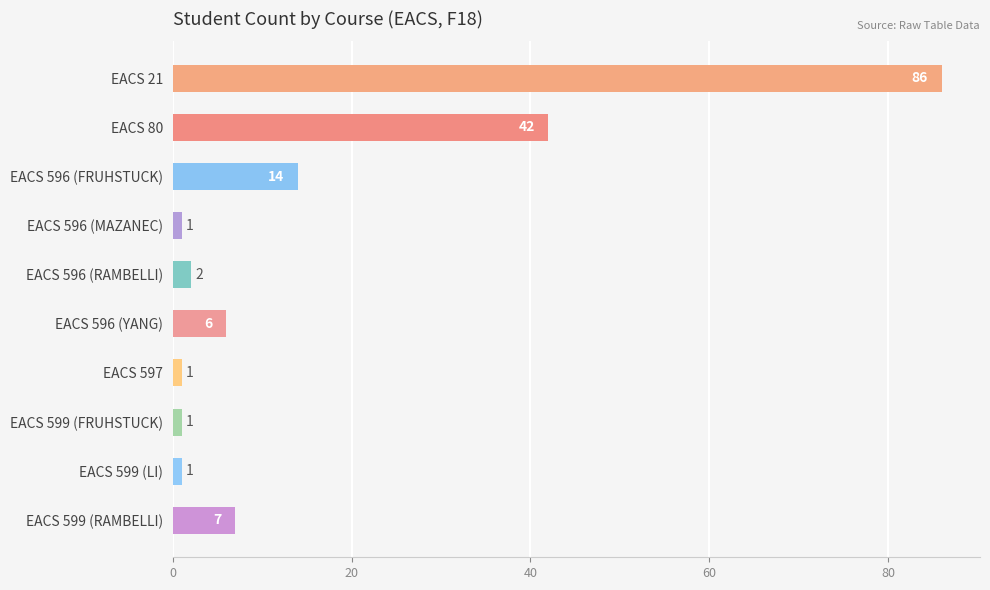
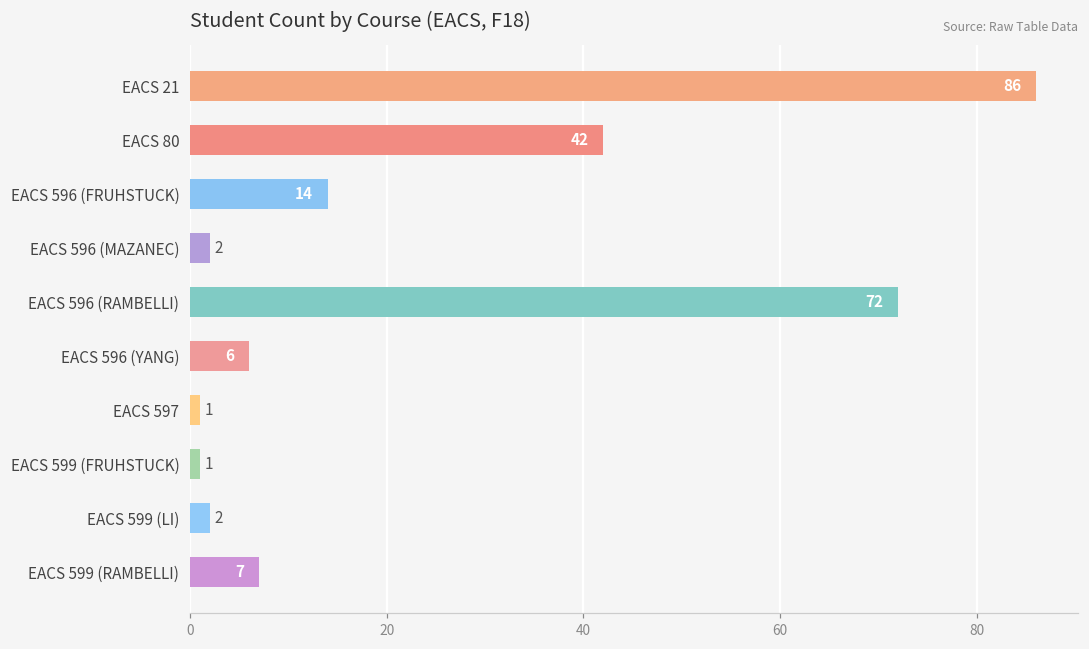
EACS 596 (MAZANEC): 1 -> 2
EACS 596 (RAMBELLI): 2 -> 72
EACS 599 (LI): 1 -> 2
